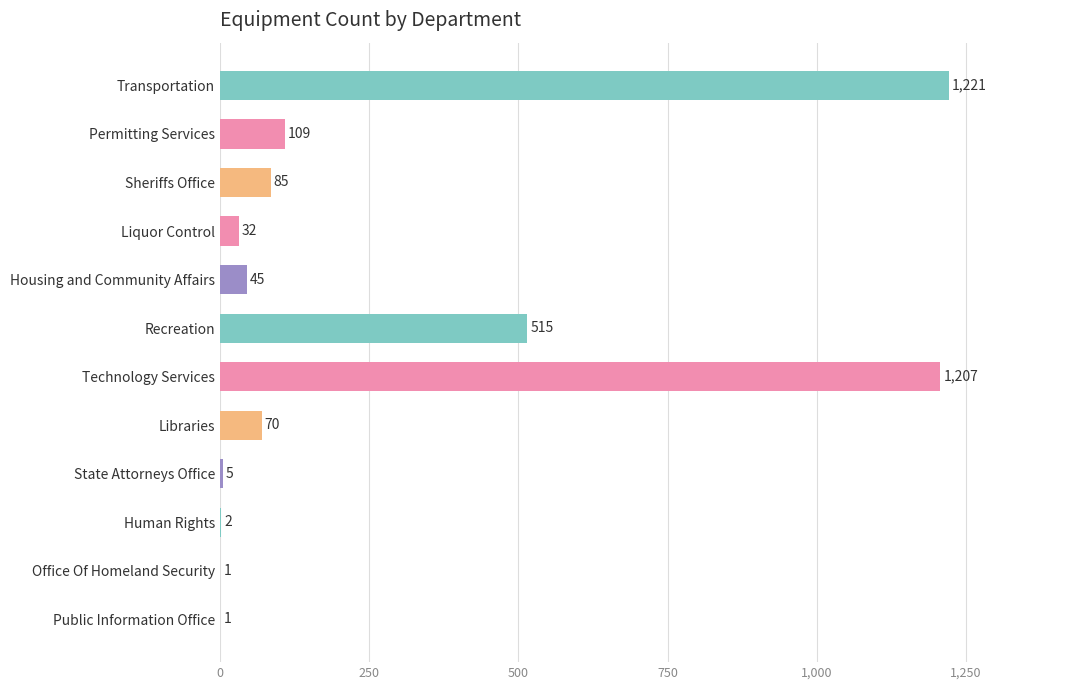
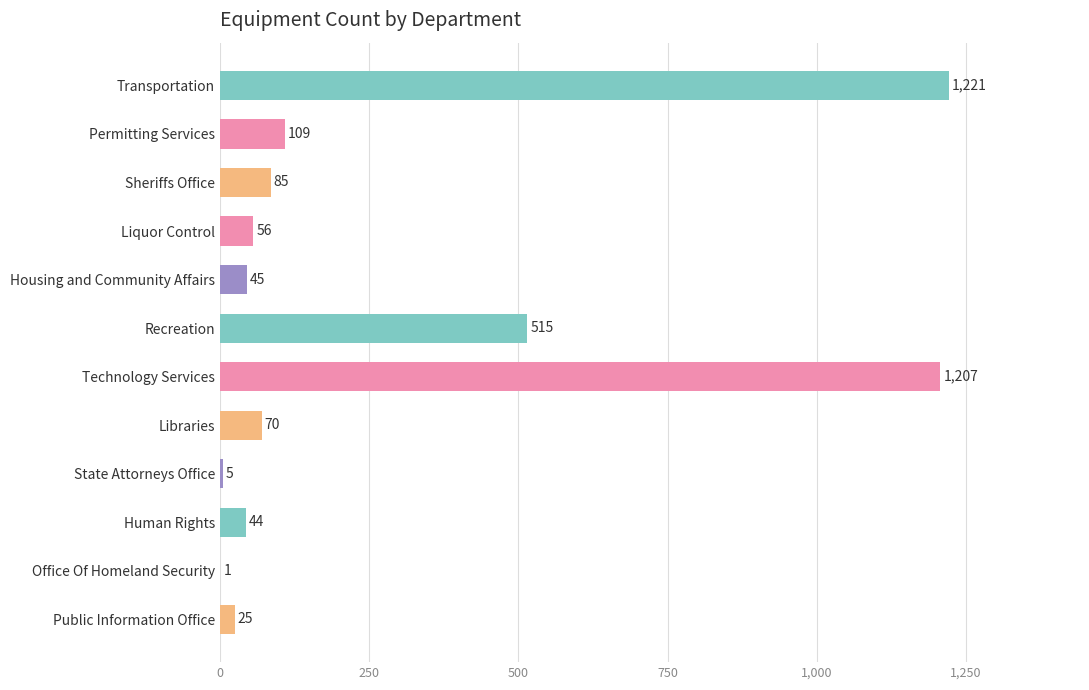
Liquor Control: 32 -> 56
Human Rights: 2 -> 44
Public Information Office: 1 -> 25
